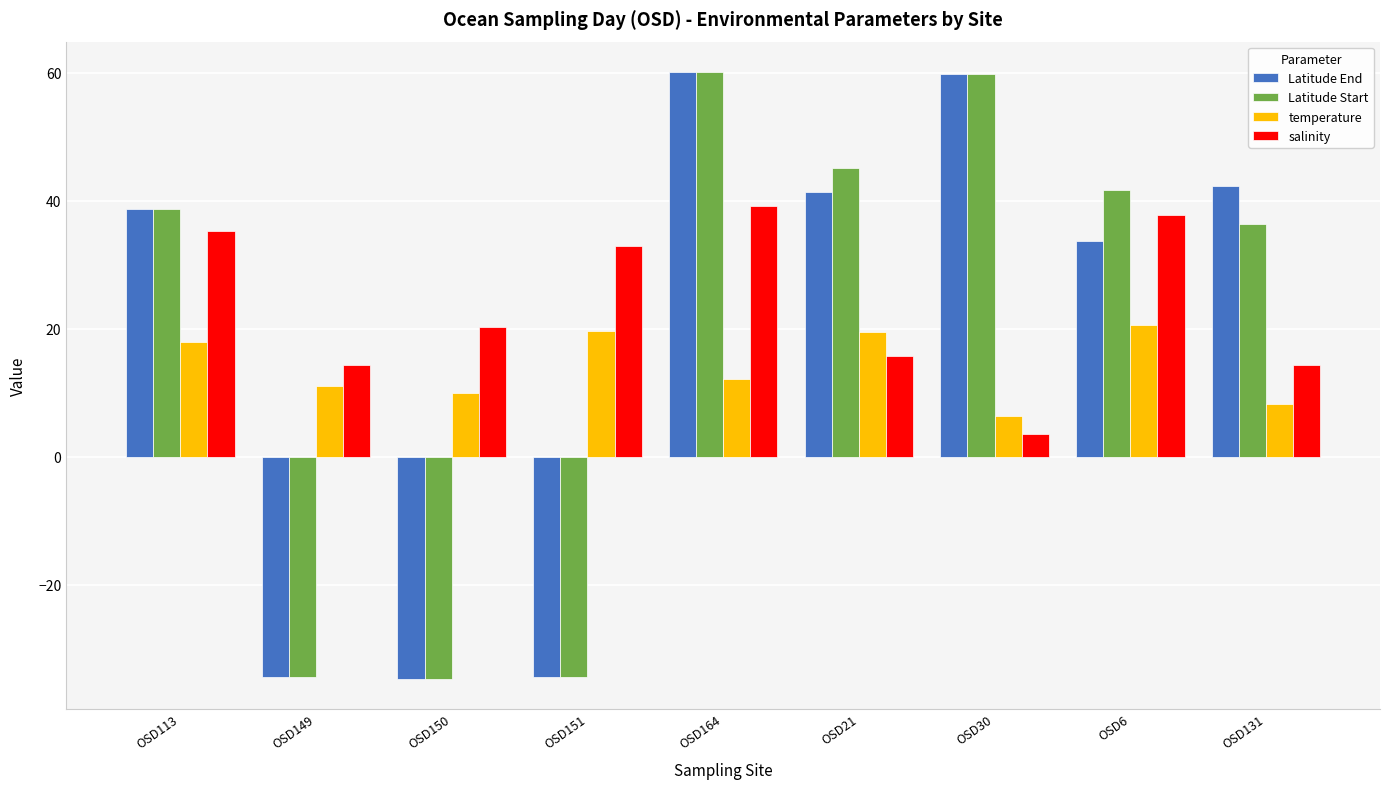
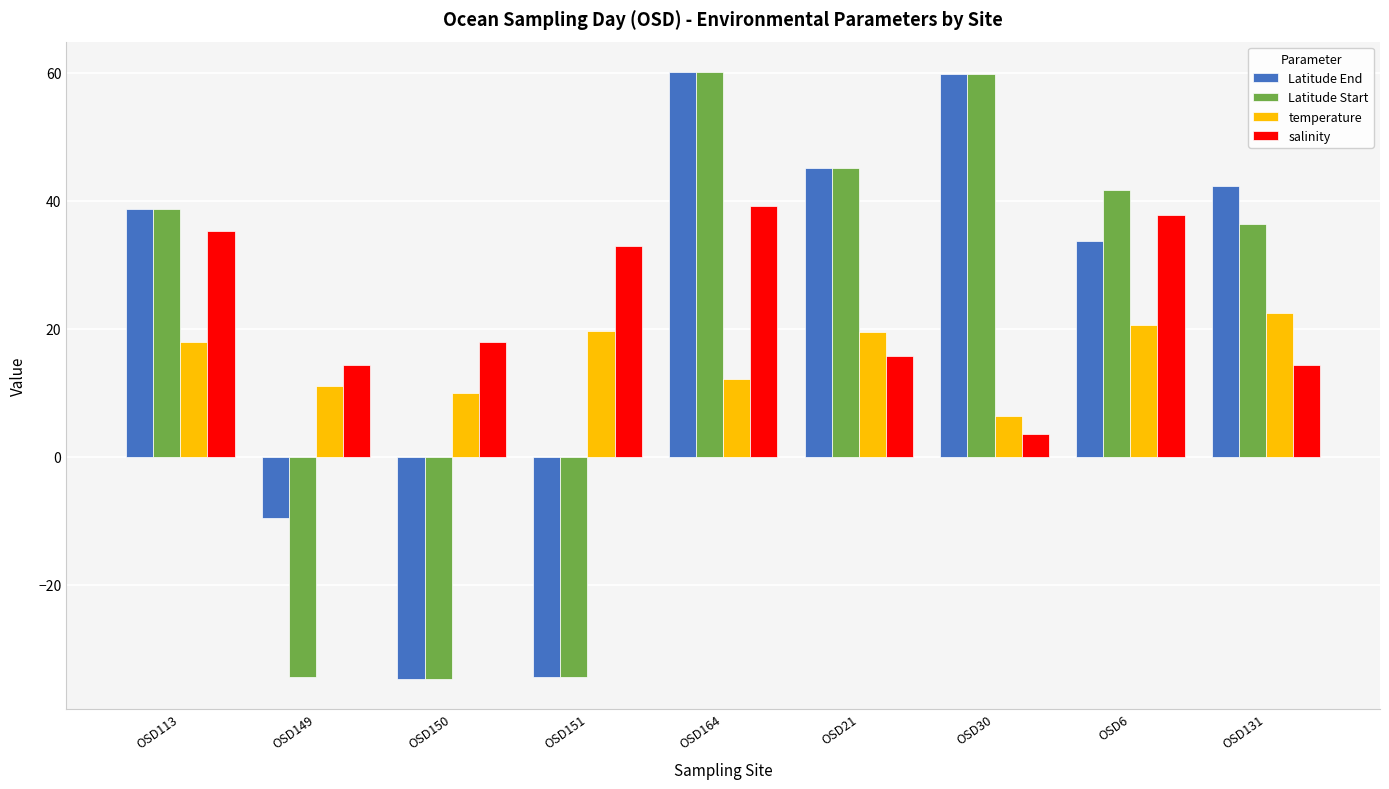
Latitude End, OSD149: -34 -> -10
salinity, OSD150: 20 -> 18
Latitude End, OSD21: 41 -> 45
temperature, OSD131: 8 -> 23
